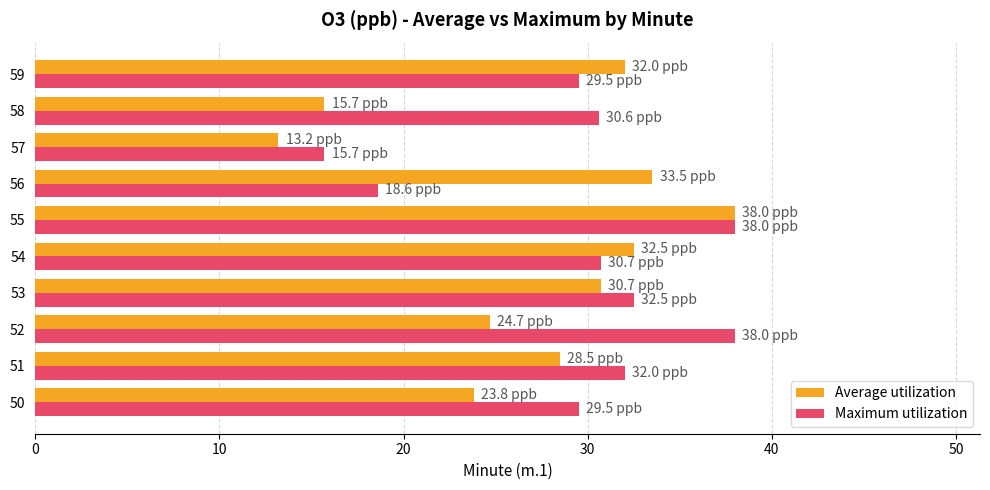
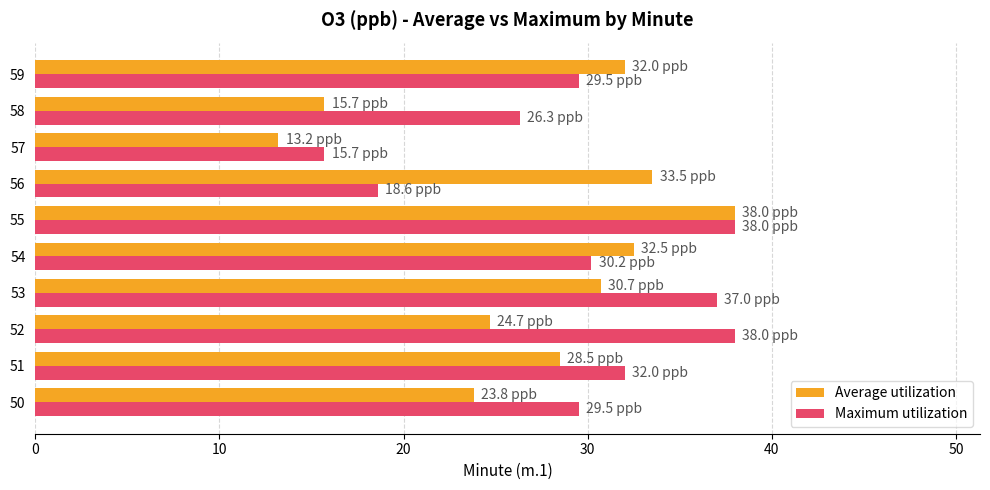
Maximum utilization, 58: 30.6 -> 26.3
Maximum utilization, 54: 30.7 -> 30.2
Maximum utilization, 53: 32.5 -> 37.0
